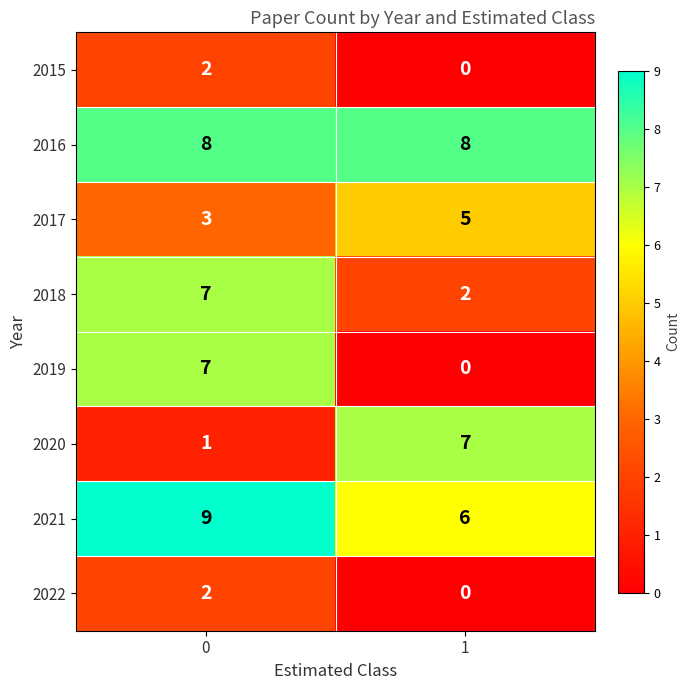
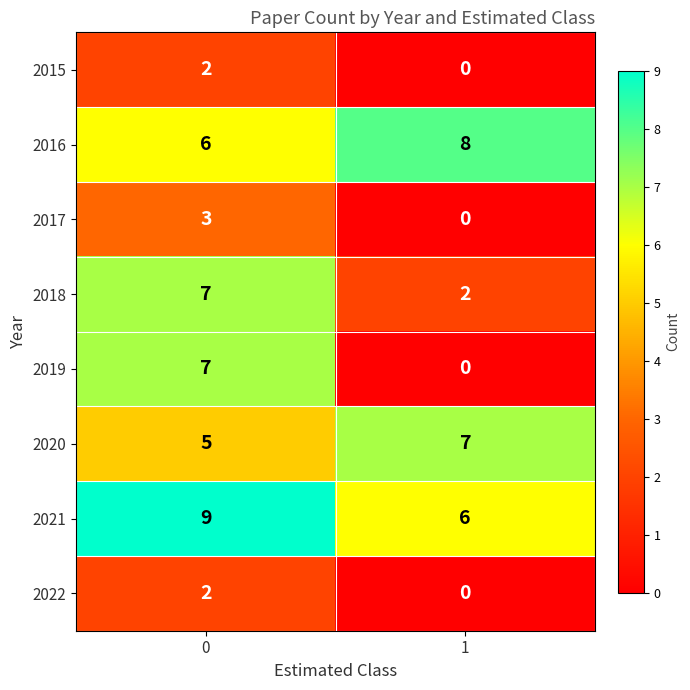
2016, 0: 8 -> 6
2017, 1: 5 -> 0
2020, 0: 1 -> 5
